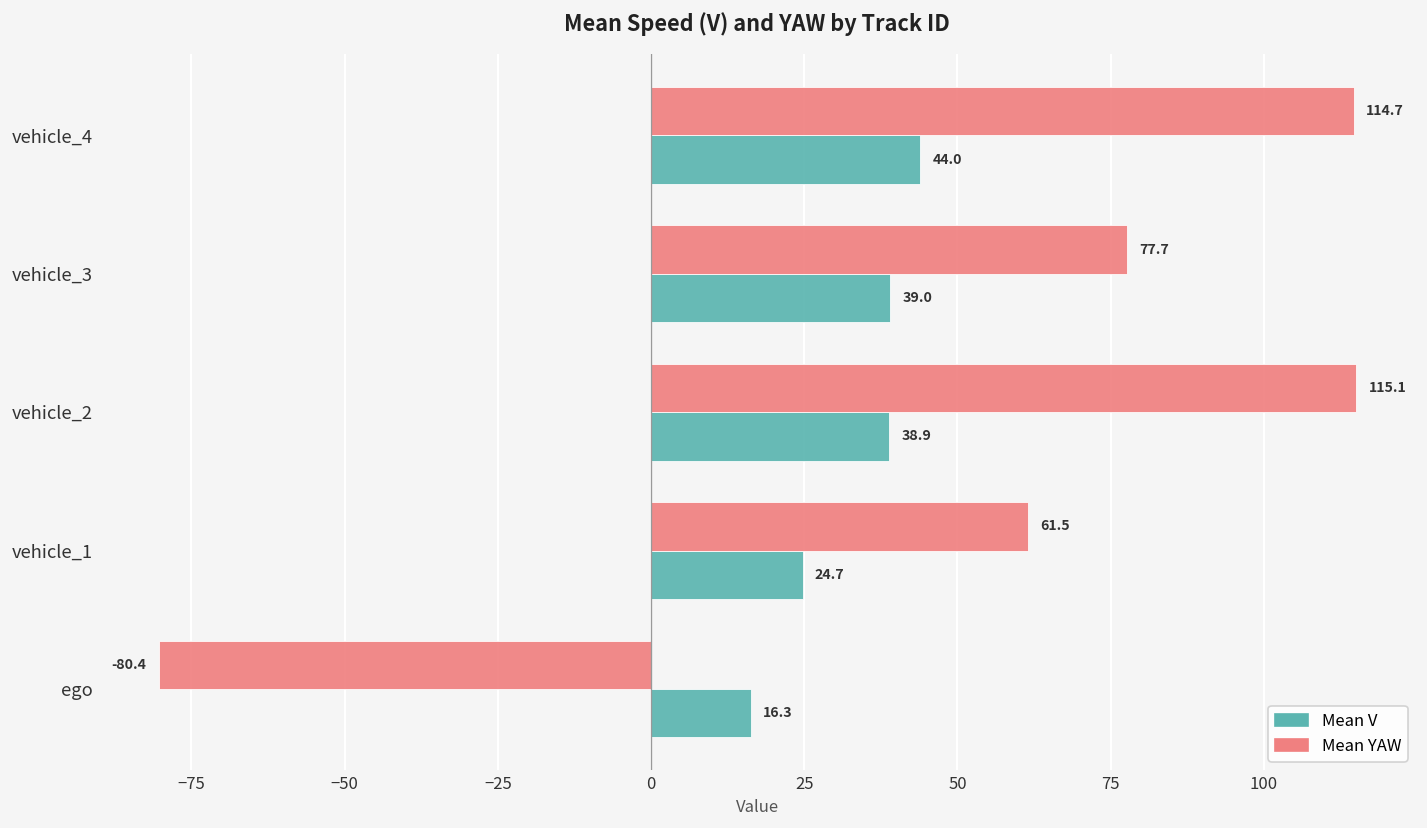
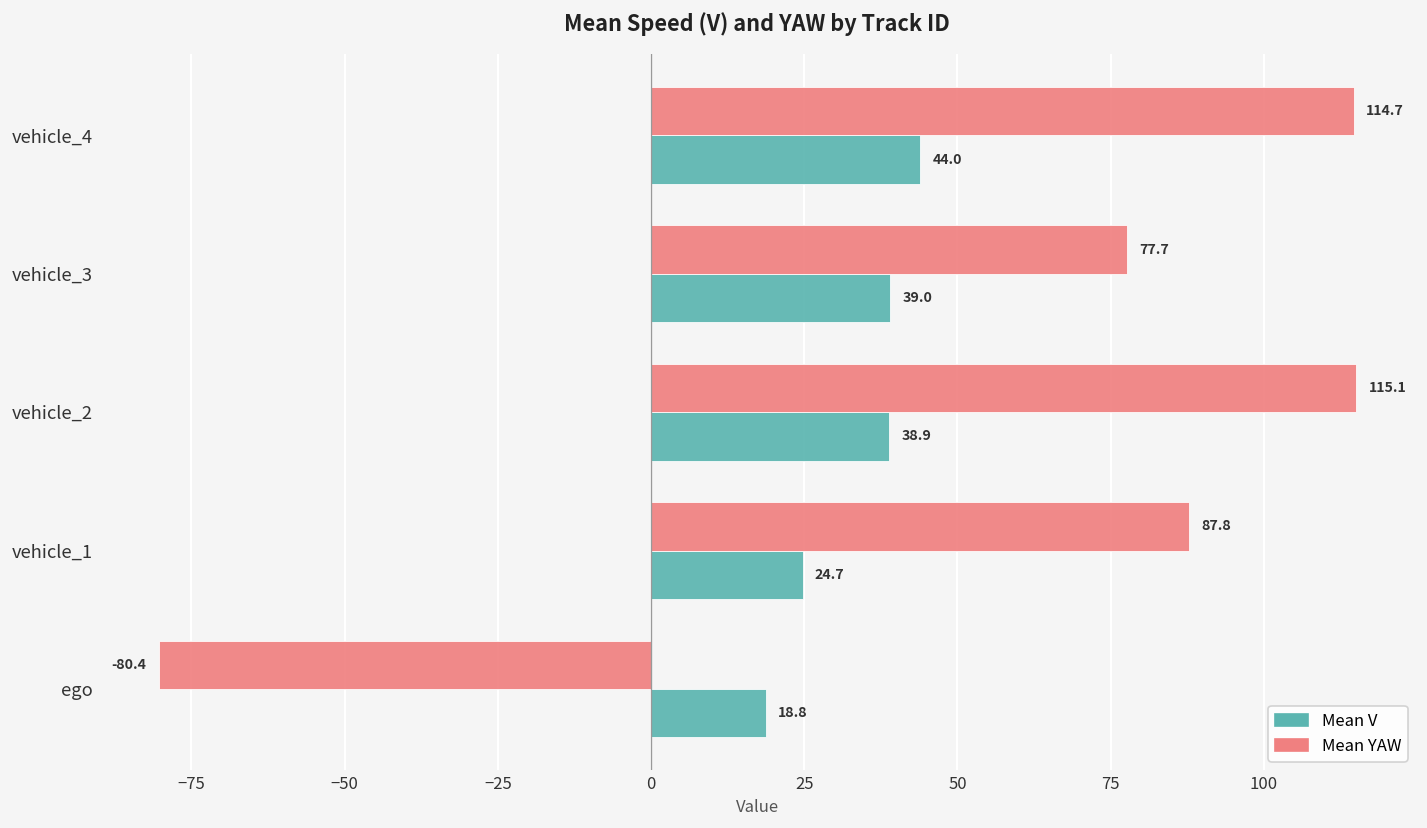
Mean YAW, vehicle_1: 61.5 -> 87.8
Mean V, ego: 16.3 -> 18.8
